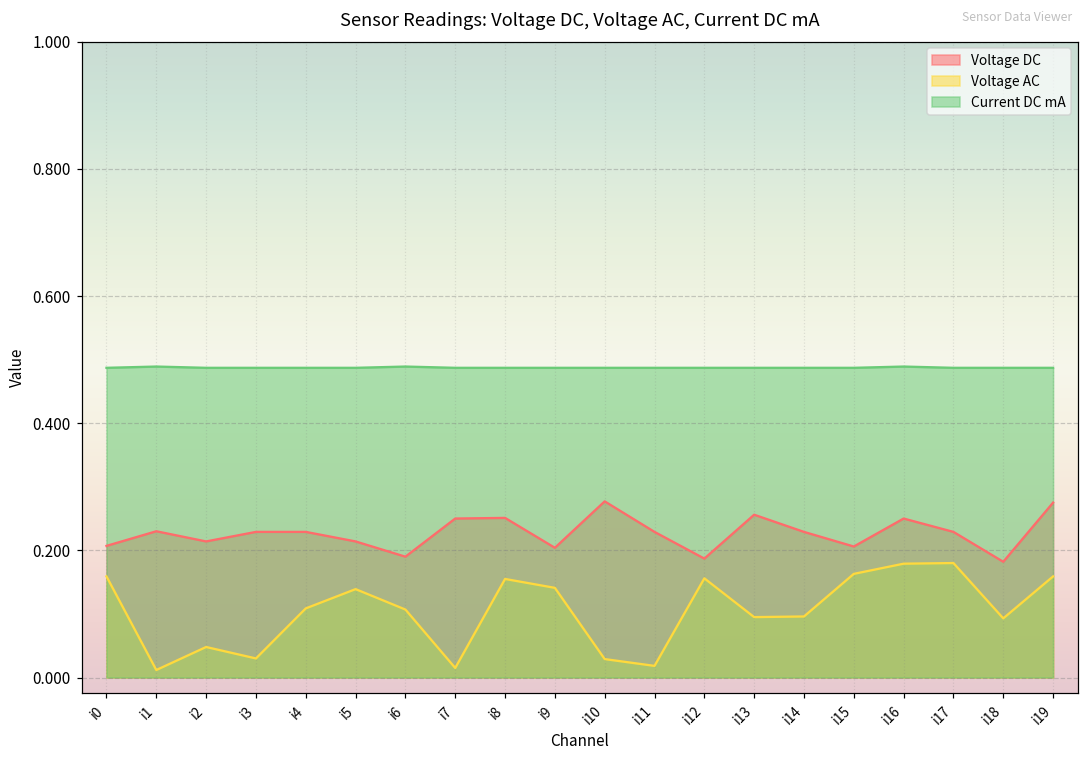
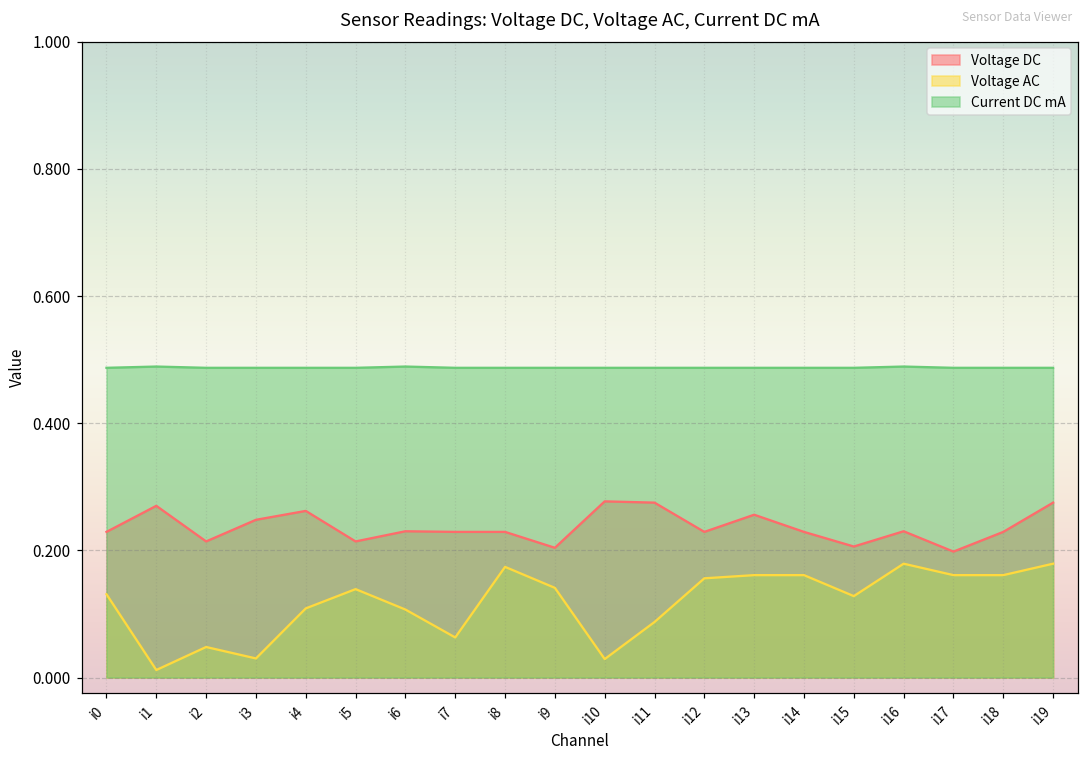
Voltage DC, i0: 0.21 -> 0.23
Voltage AC, i0: 0.16 -> 0.13
Voltage DC, i1: 0.23 -> 0.27
Voltage DC, i3: 0.23 -> 0.25
Voltage DC, i4: 0.23 -> 0.26
Voltage DC, i6: 0.19 -> 0.23
Voltage DC, i7: 0.25 -> 0.23
Voltage AC, i7: 0.02 -> 0.06
Voltage DC, i8: 0.25 -> 0.23
Voltage AC, i8: 0.16 -> 0.17
Voltage DC, i11: 0.23 -> 0.28
Voltage AC, i11: 0.02 -> 0.09
Voltage DC, i12: 0.19 -> 0.23
Voltage AC, i13: 0.10 -> 0.16
Voltage AC, i14: 0.10 -> 0.16
Voltage AC, i15: 0.16 -> 0.13
Voltage DC, i16: 0.25 -> 0.23
Voltage DC, i17: 0.23 -> 0.20
Voltage AC, i17: 0.18 -> 0.16
Voltage DC, i18: 0.18 -> 0.23
Voltage AC, i18: 0.09 -> 0.16
Voltage AC, i19: 0.16 -> 0.18
